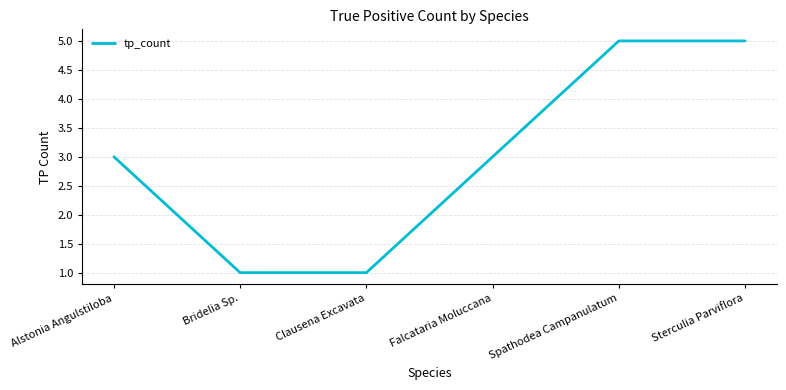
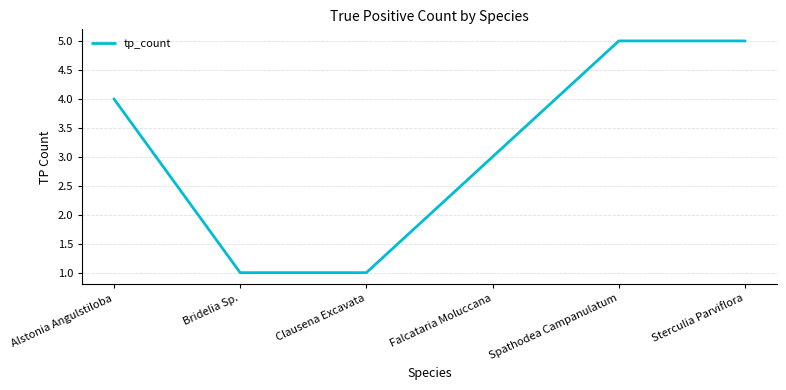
Alstonia Angulstiloba: 3 -> 4
